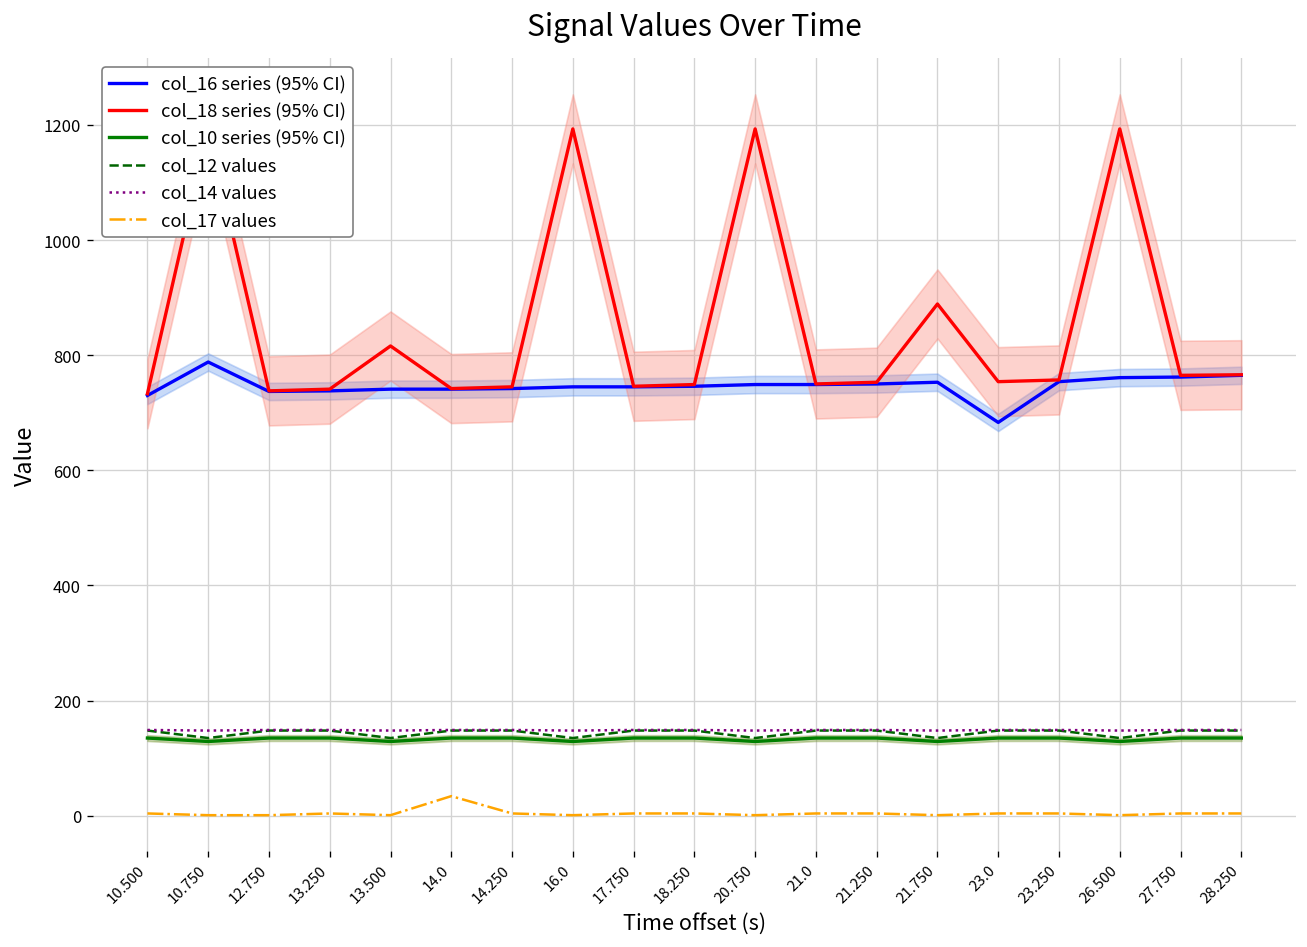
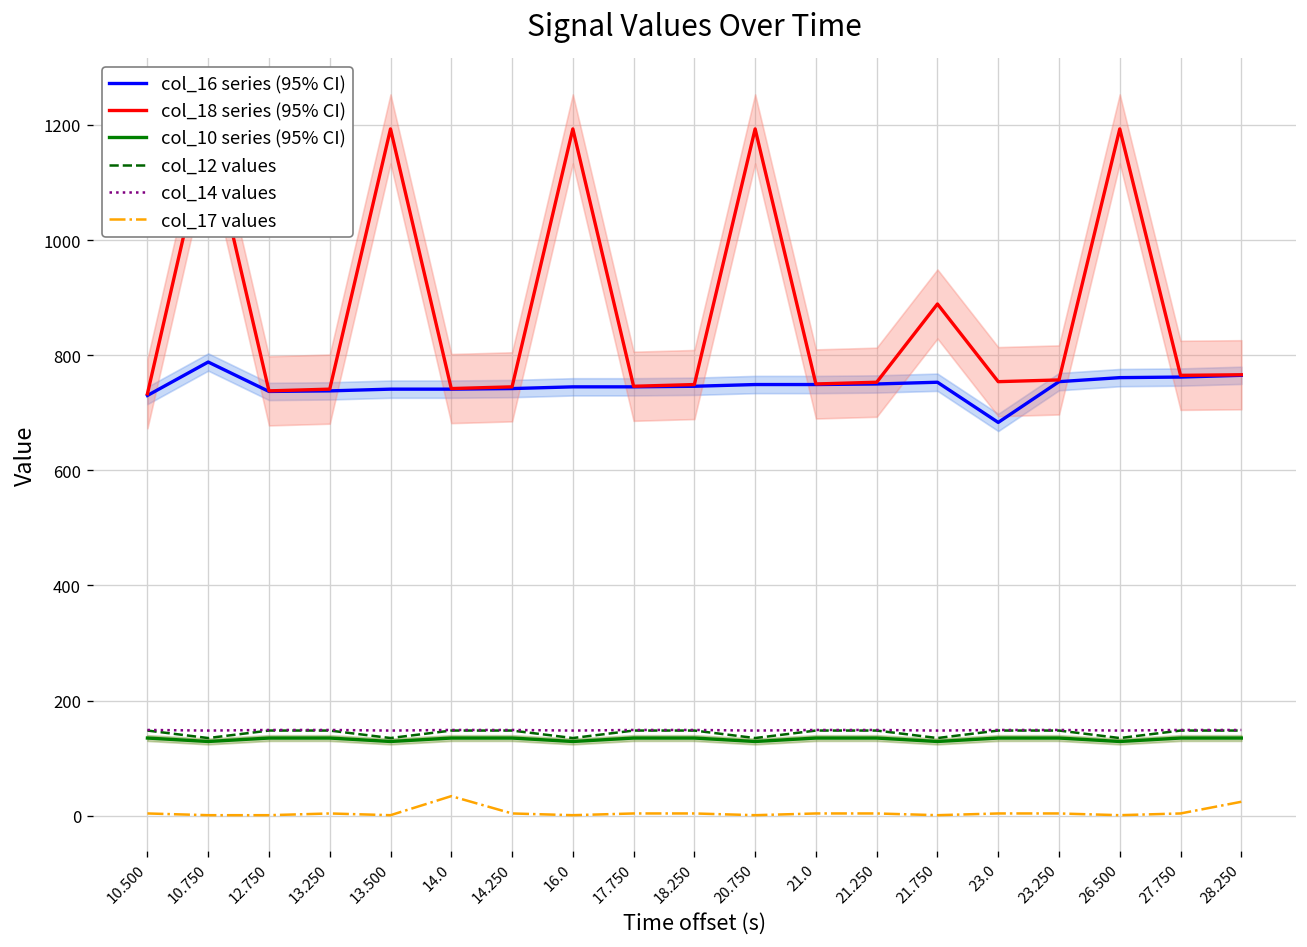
col_18 series (95% CI), 13.500: 820 -> 1190
col_17 values, 28.250: 0 -> 20
